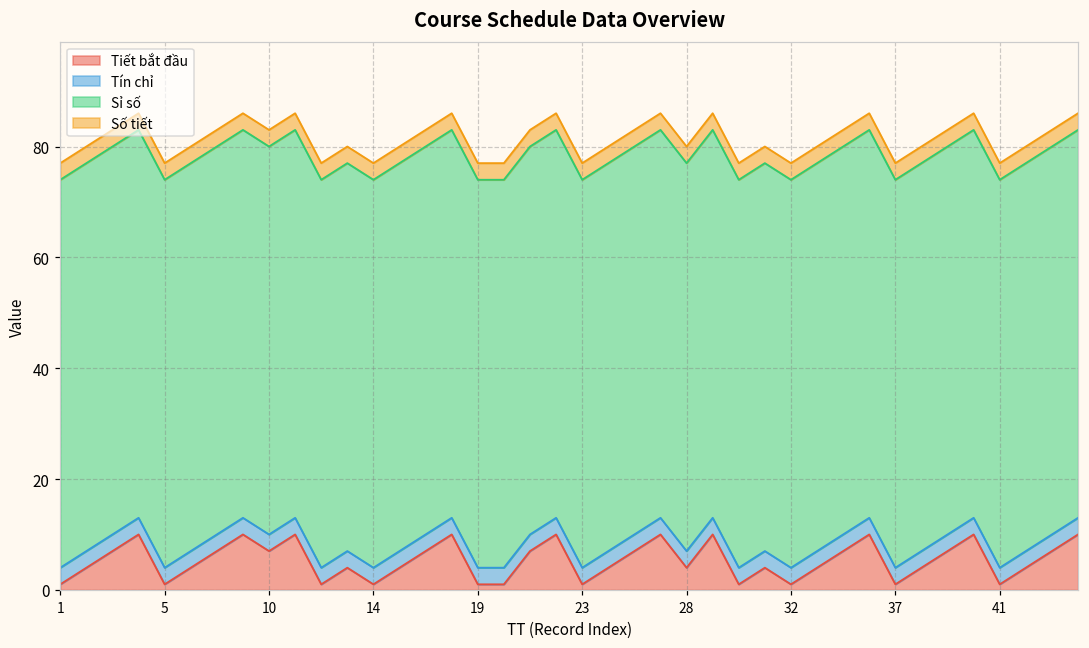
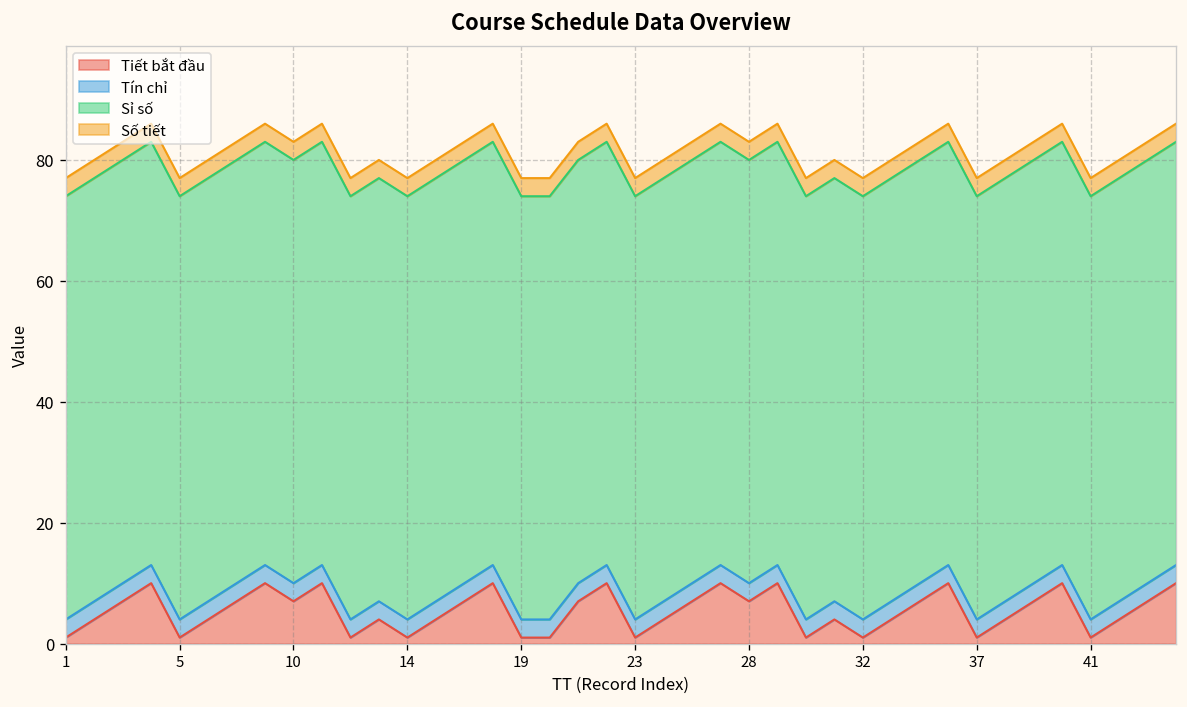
Tiết bắt đầu, 28: 4 -> 7
